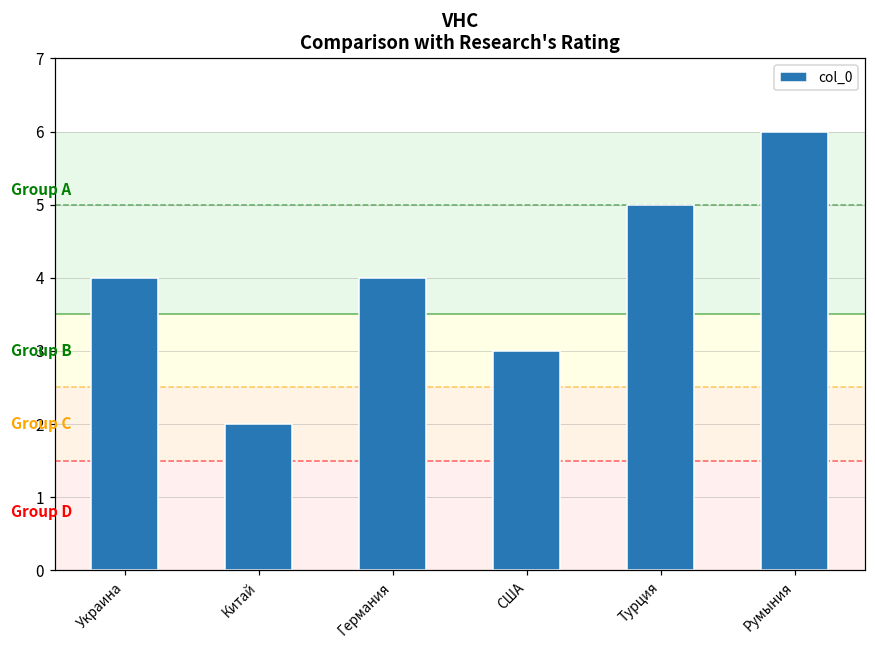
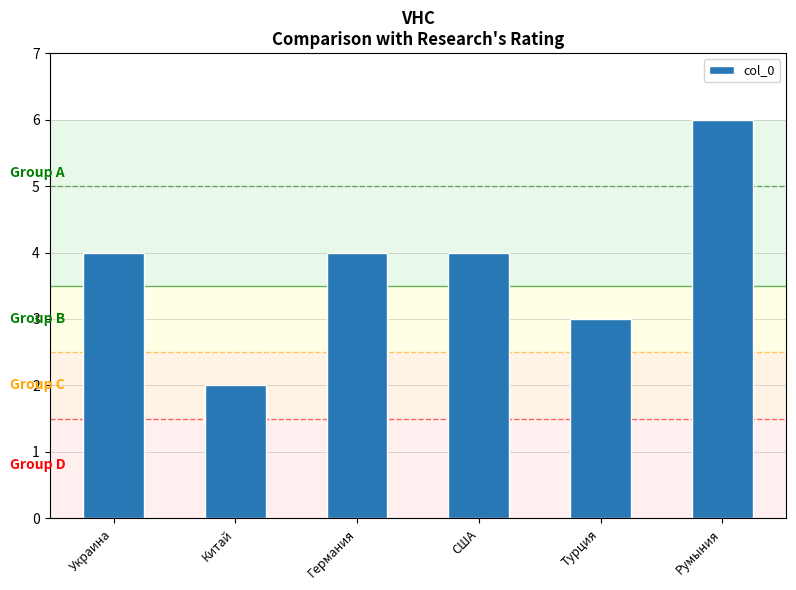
США: 3 -> 4
Турция: 5 -> 3
